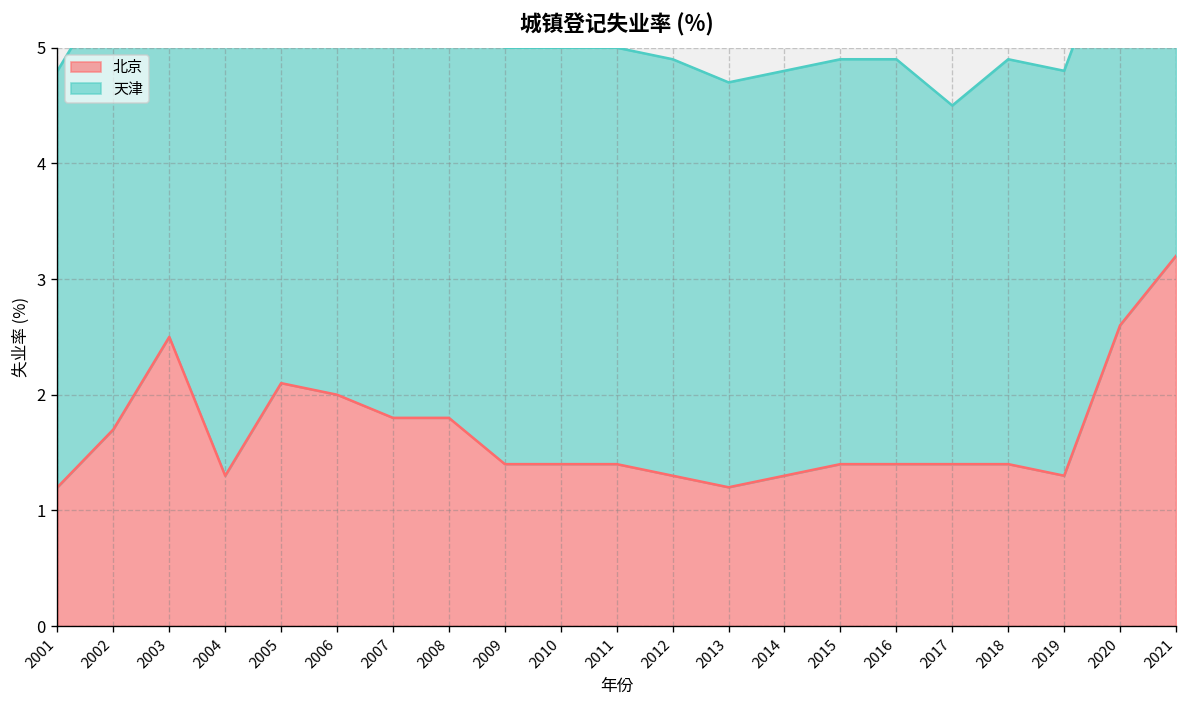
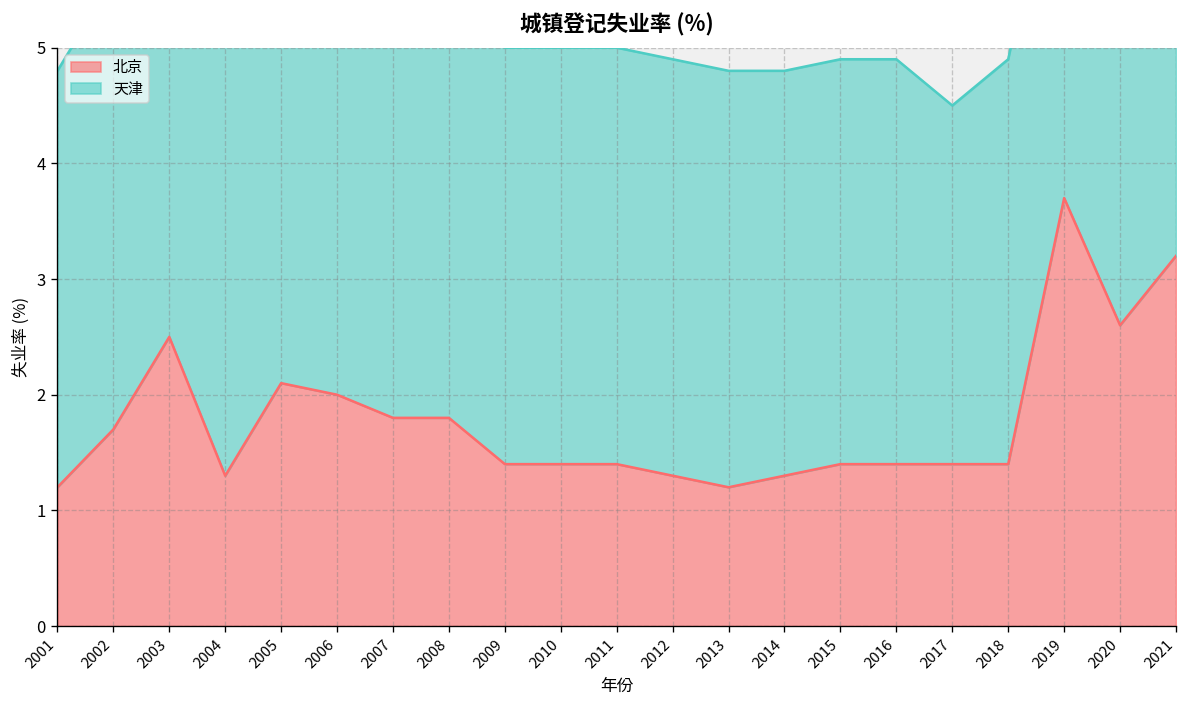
天津, 2013: 3.5 -> 3.6
北京, 2019: 1.3 -> 3.7
